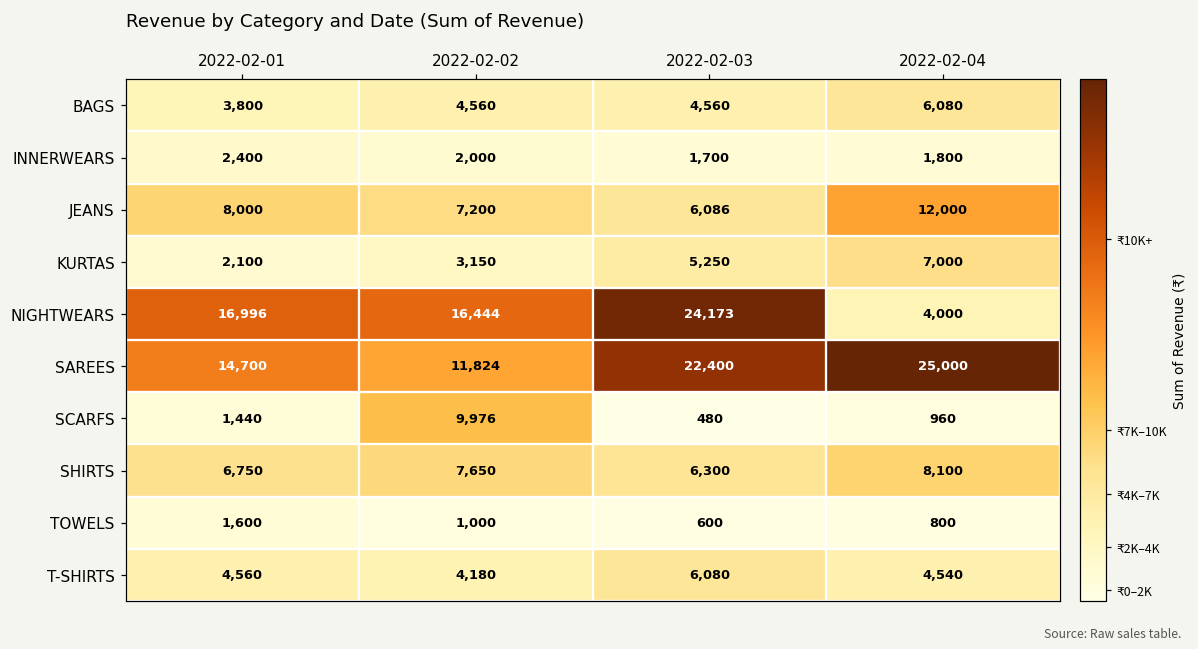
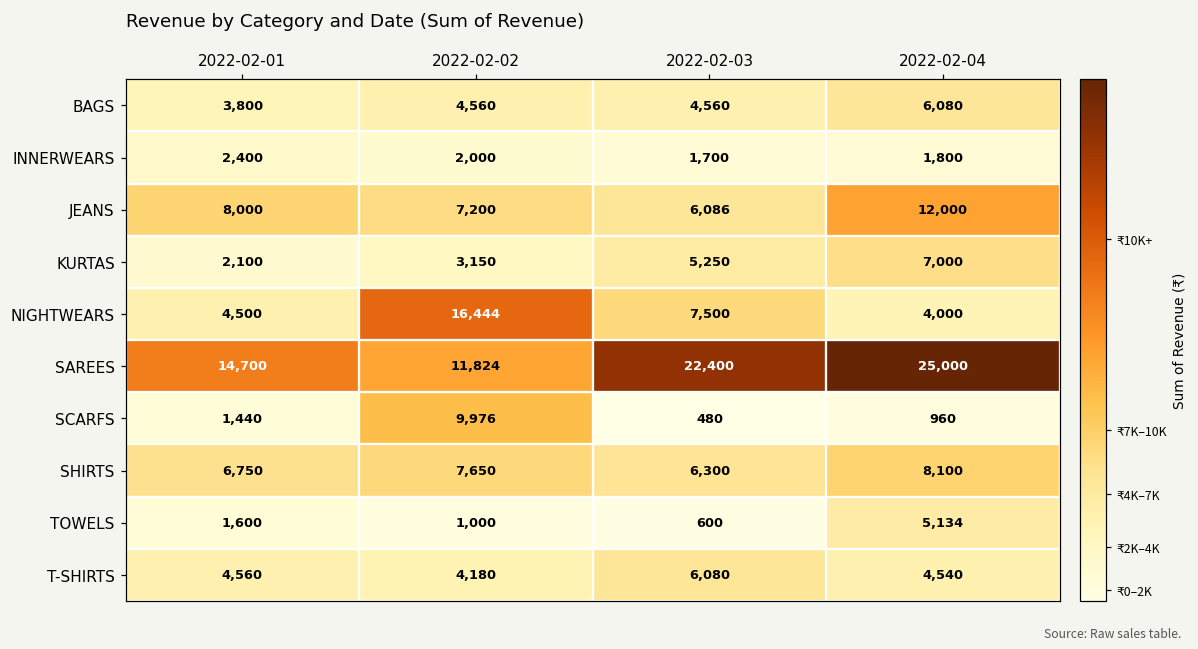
NIGHTWEARS, 2022-02-01: 16,996 -> 4,500
NIGHTWEARS, 2022-02-03: 24,173 -> 7,500
TOWELS, 2022-02-04: 800 -> 5,134
